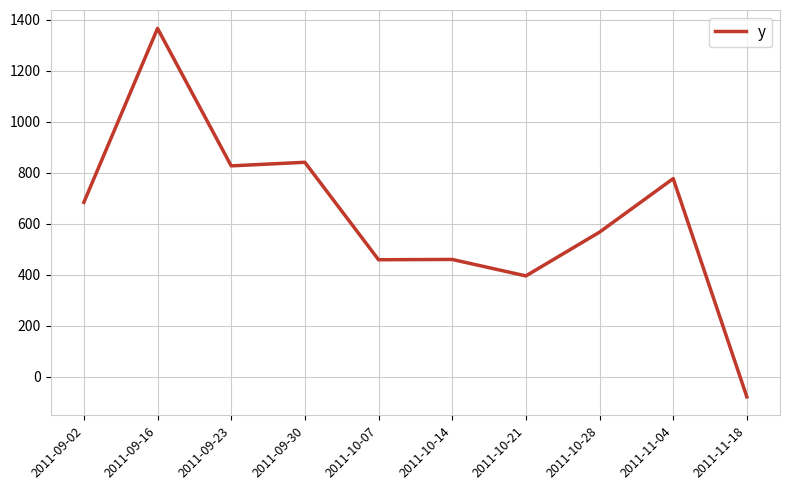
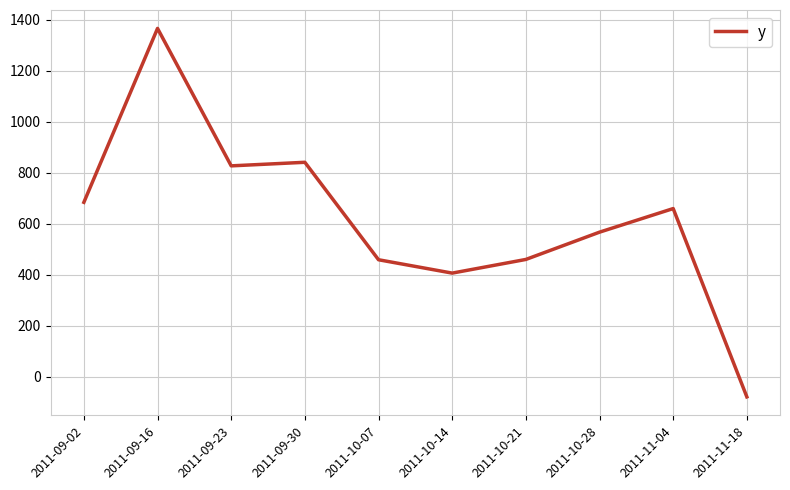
2011-10-14: 460 -> 410
2011-10-21: 400 -> 460
2011-11-04: 780 -> 660
